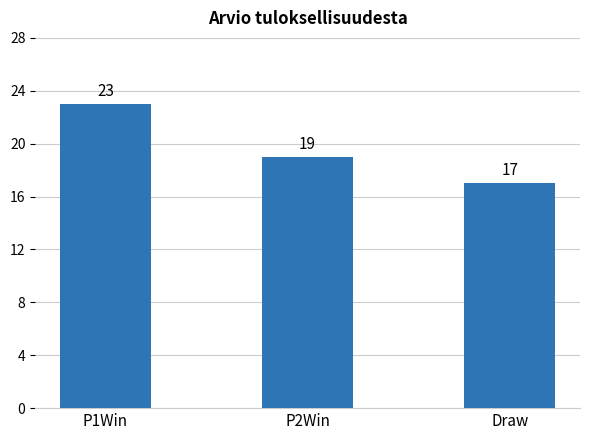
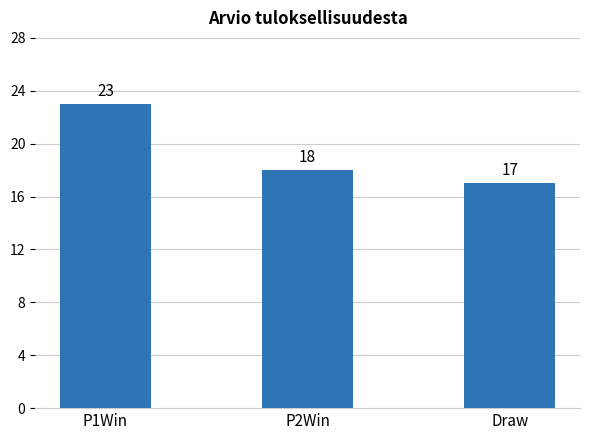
P2Win: 19 -> 18
